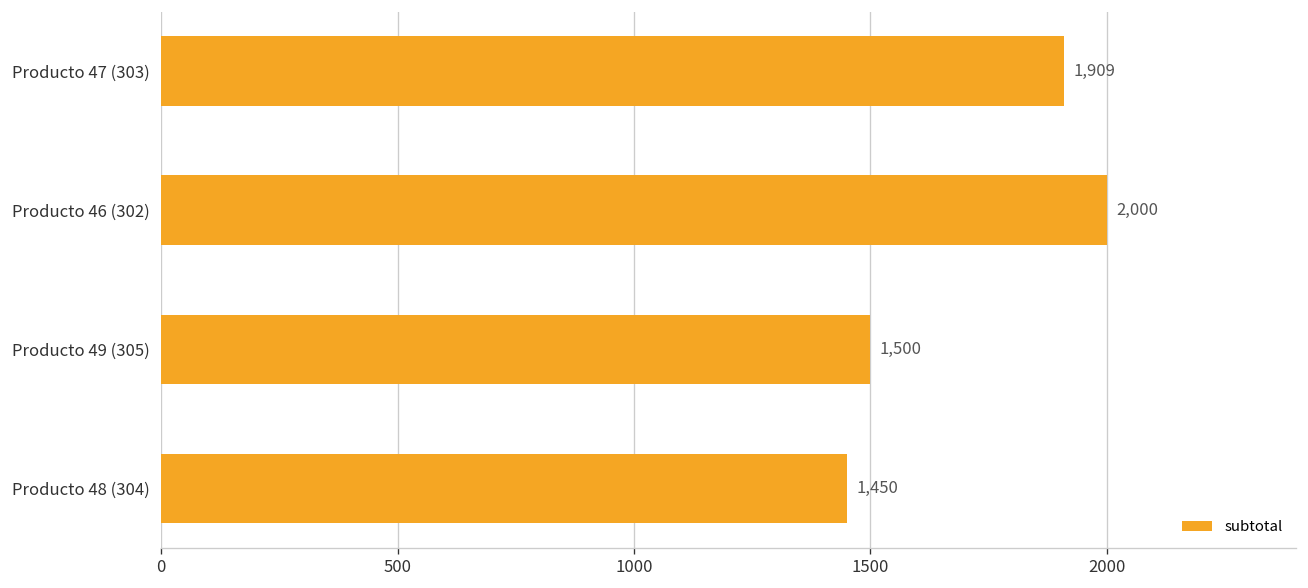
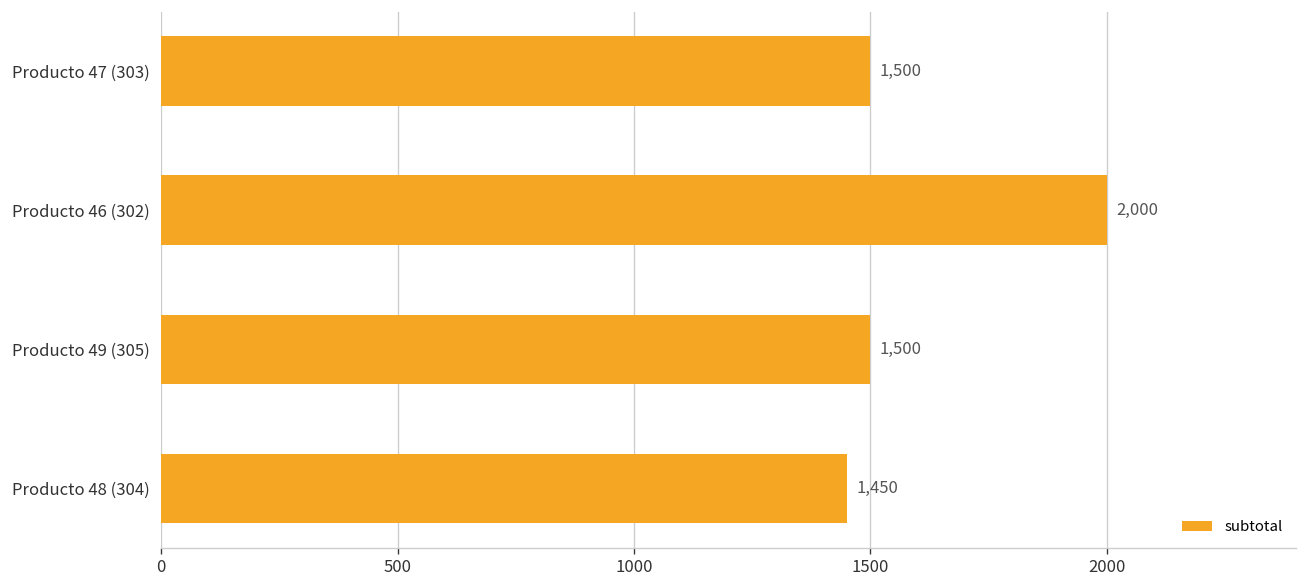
Producto 47 (303): 1,909 -> 1,500
